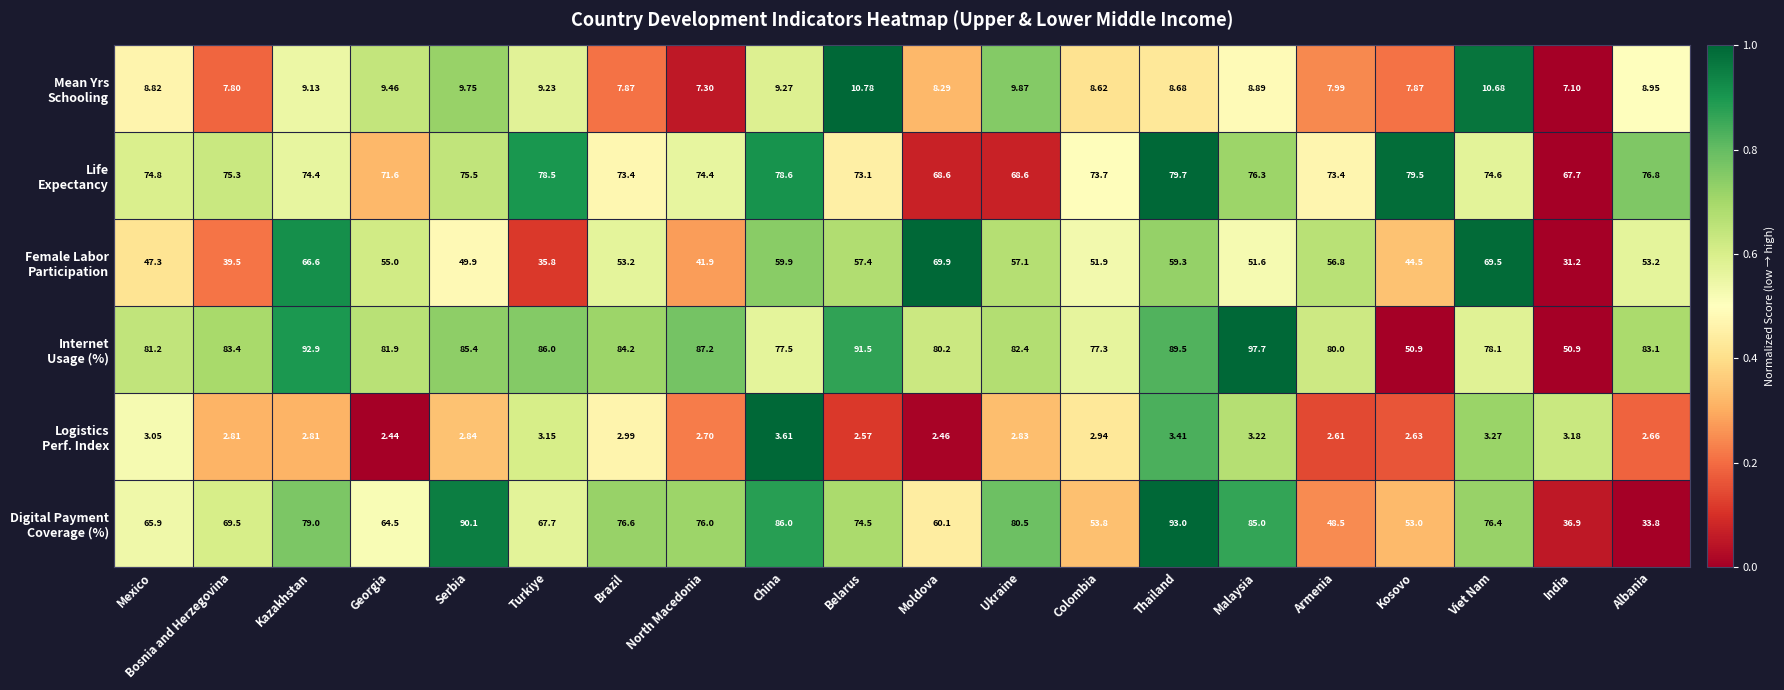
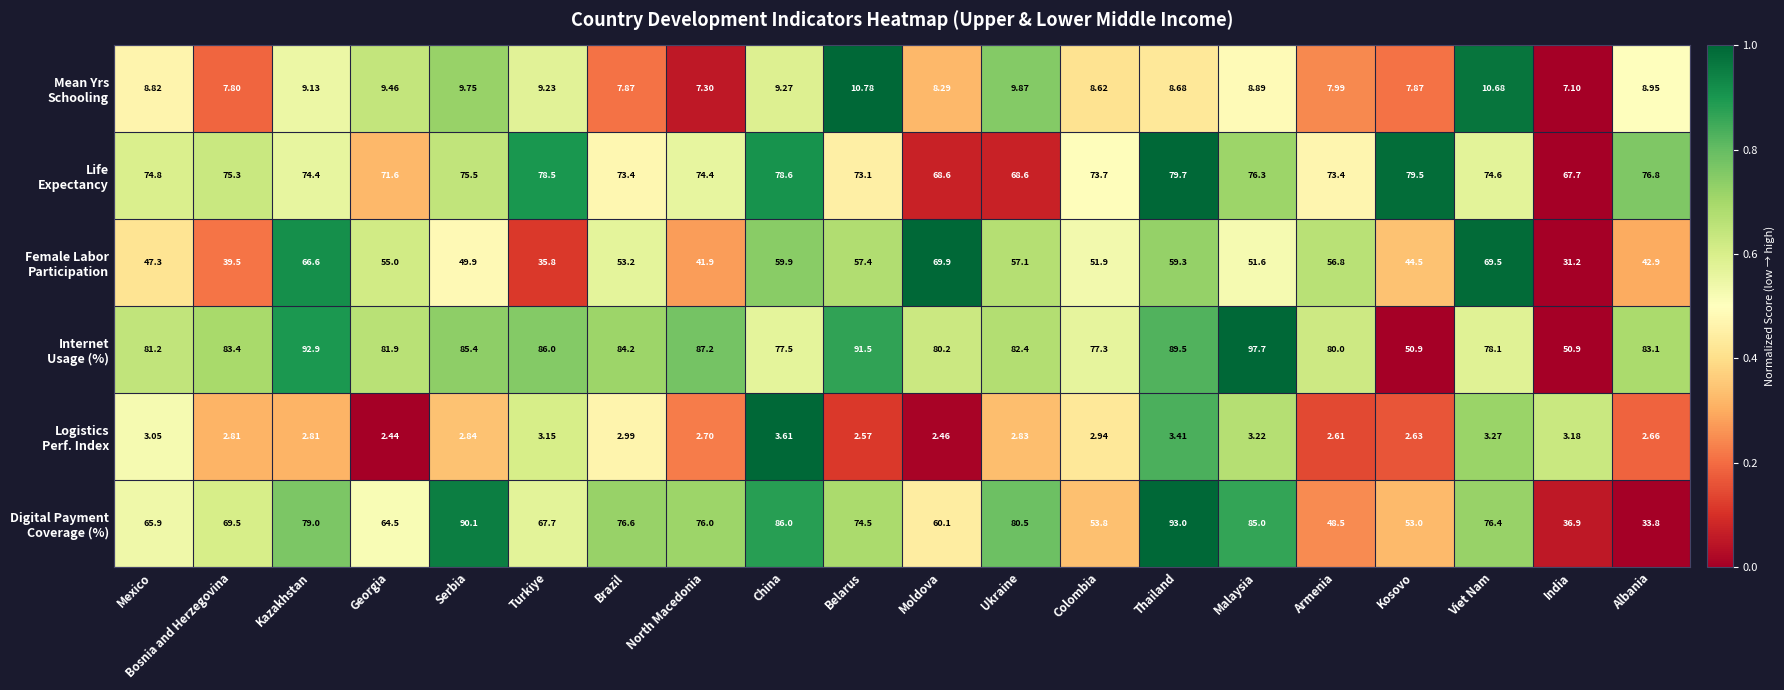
Female Labor Participation, Albania: 53.2 -> 42.9
